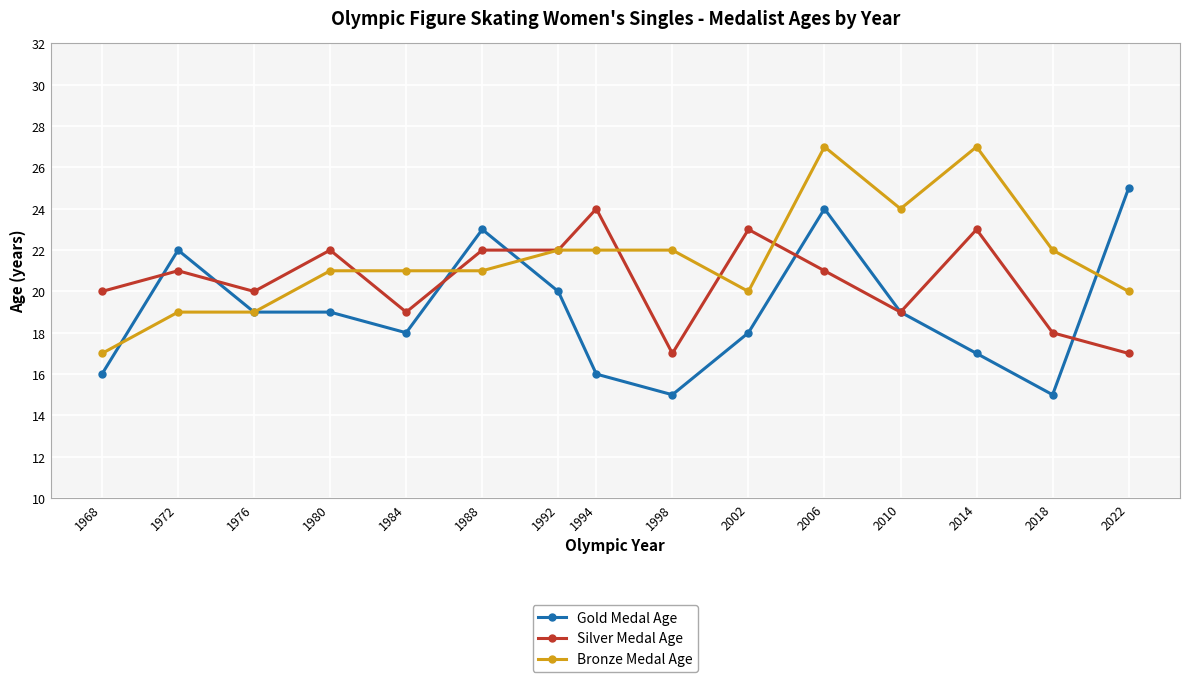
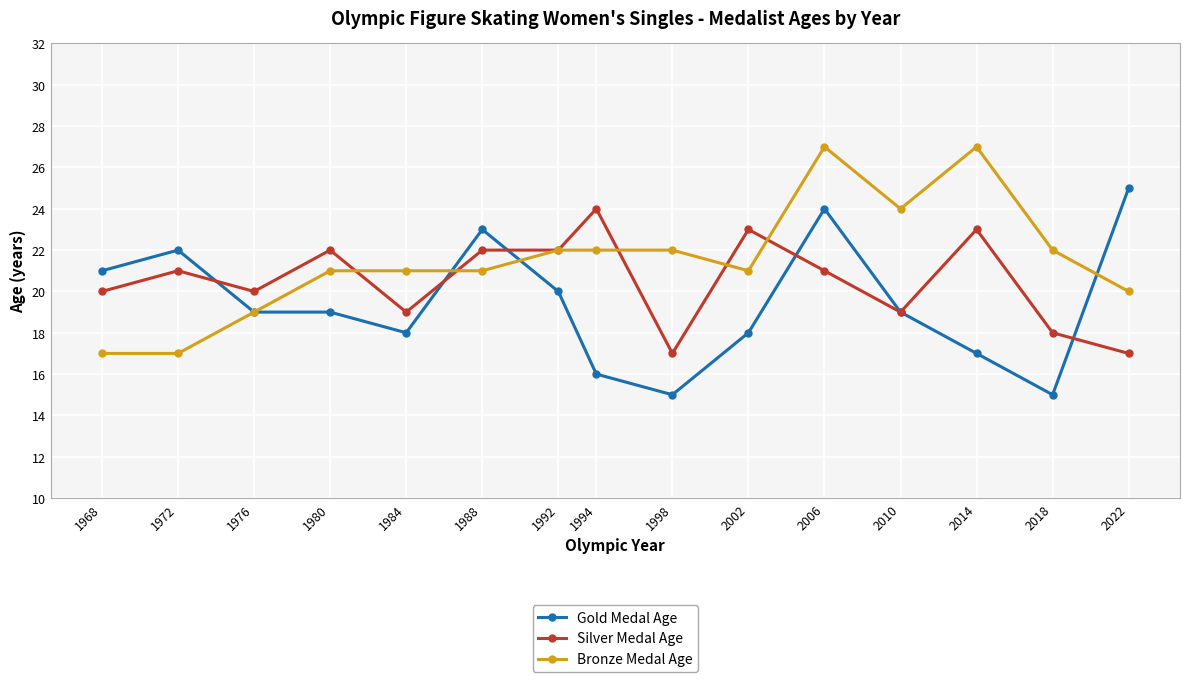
Gold Medal Age, 1968: 16 -> 21
Bronze Medal Age, 1972: 19 -> 17
Bronze Medal Age, 2002: 20 -> 21
